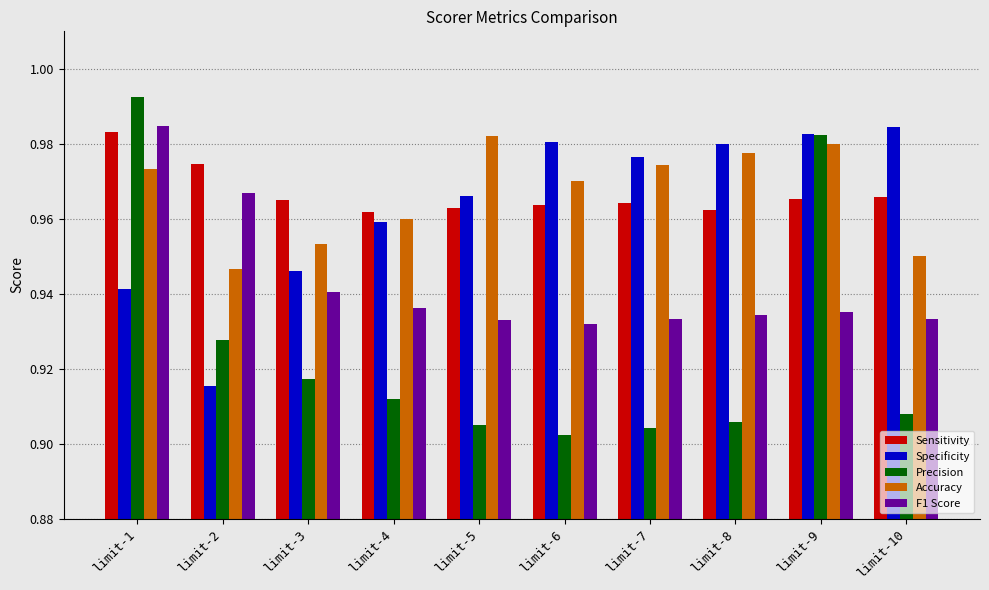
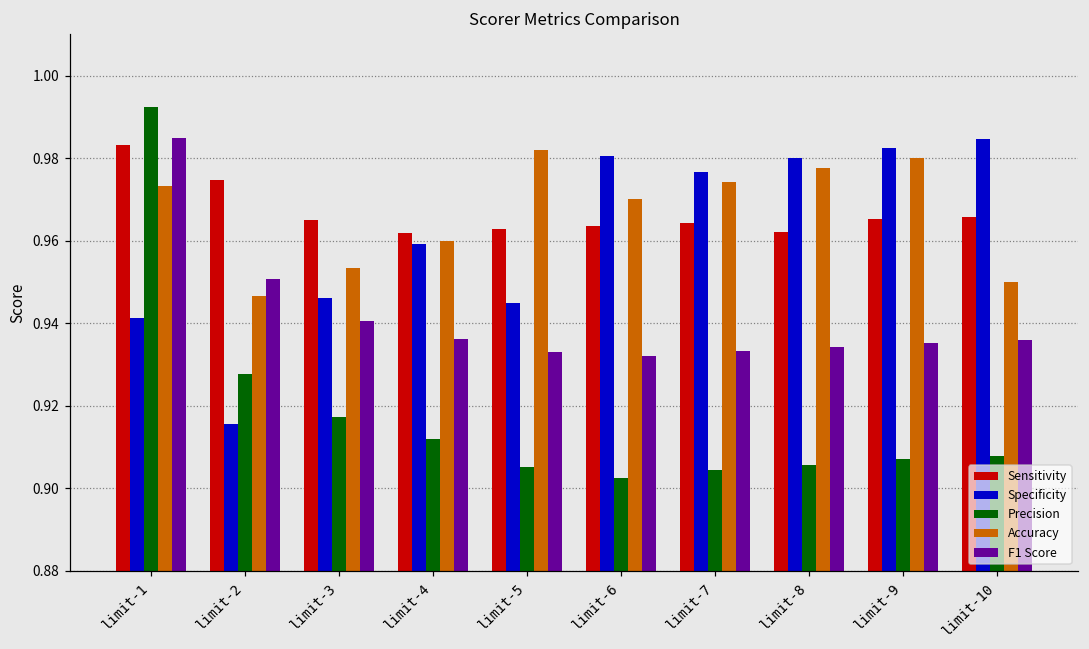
F1 Score, limit-2: 0.967 -> 0.951
Specificity, limit-5: 0.966 -> 0.945
Precision, limit-9: 0.982 -> 0.907
F1 Score, limit-10: 0.933 -> 0.936
